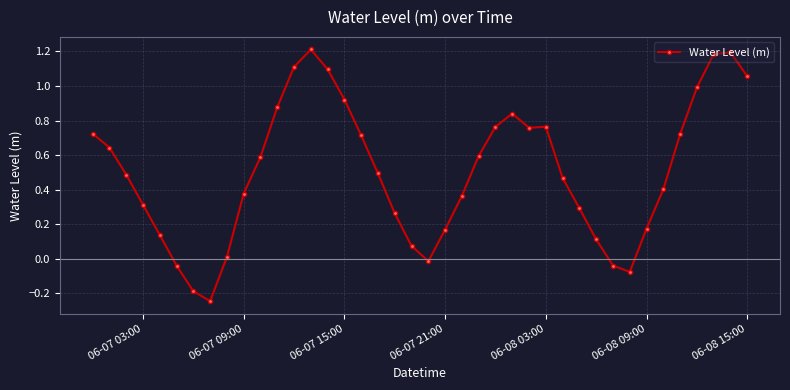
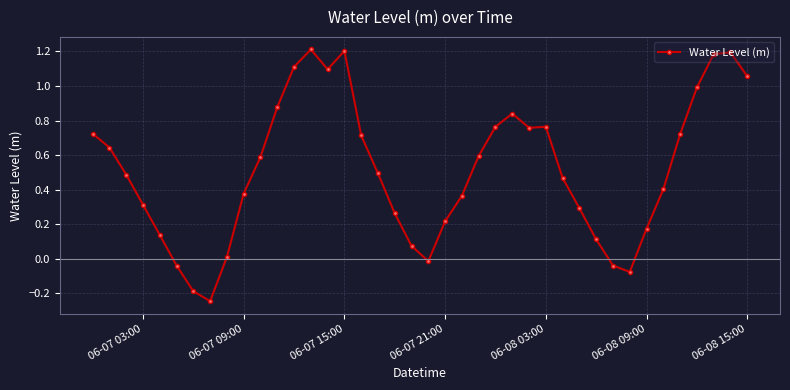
06-07 15:00: 0.92 -> 1.20
06-07 21:00: 0.17 -> 0.22
